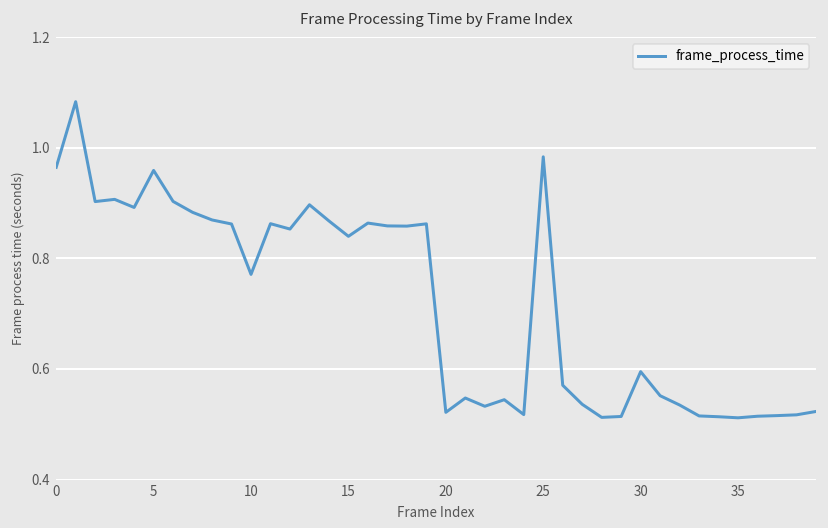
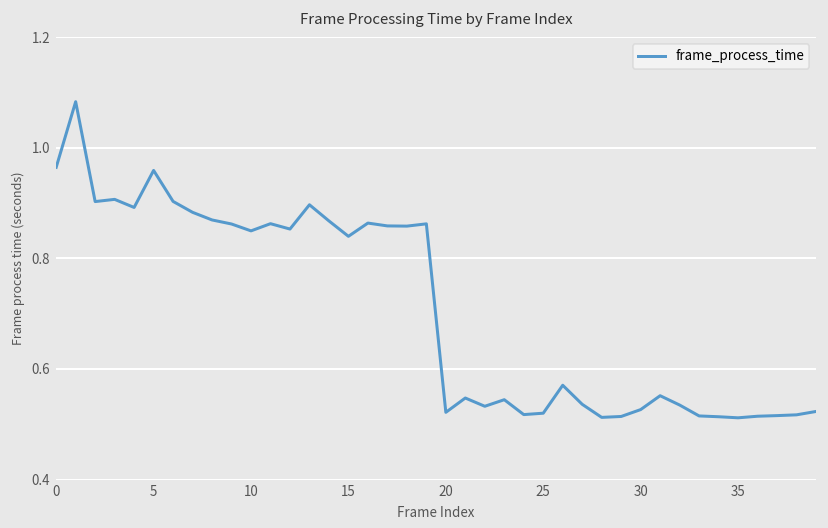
10: 0.77 -> 0.85
25: 0.98 -> 0.52
30: 0.60 -> 0.53
